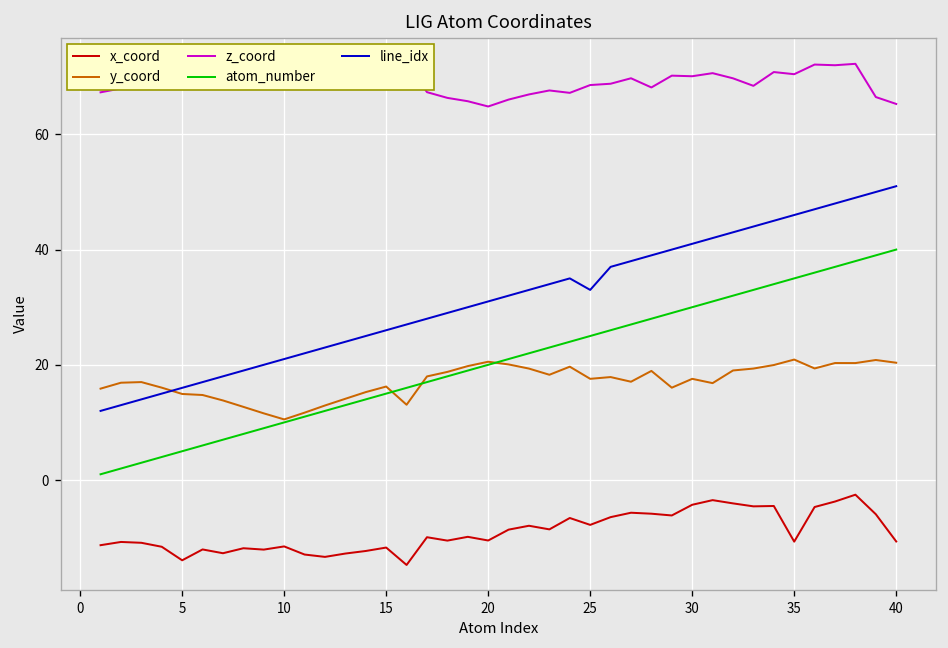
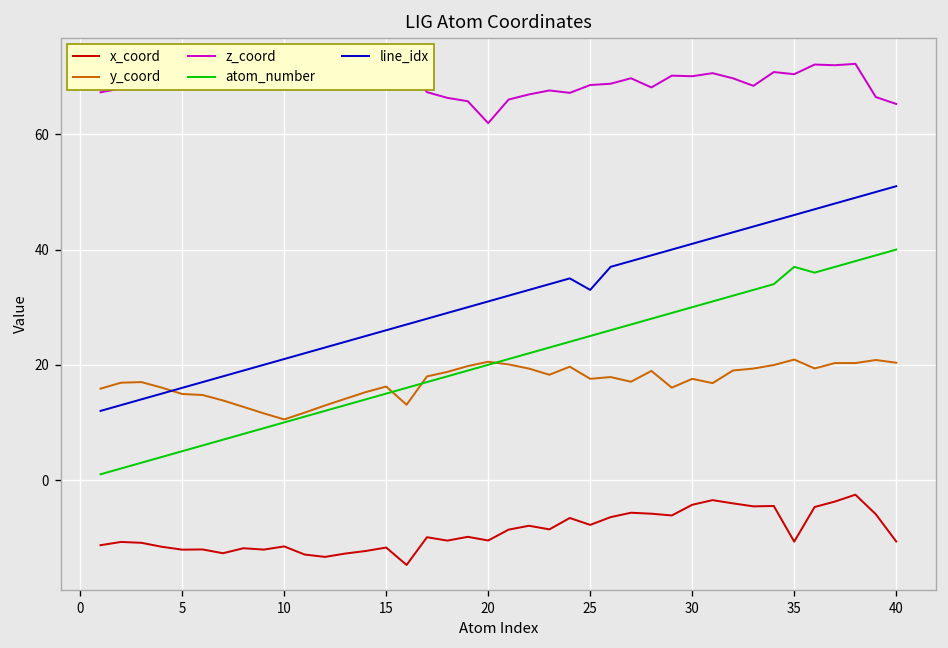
x_coord, 5: -14 -> -12
z_coord, 20: 65 -> 62
atom_number, 35: 35 -> 37
